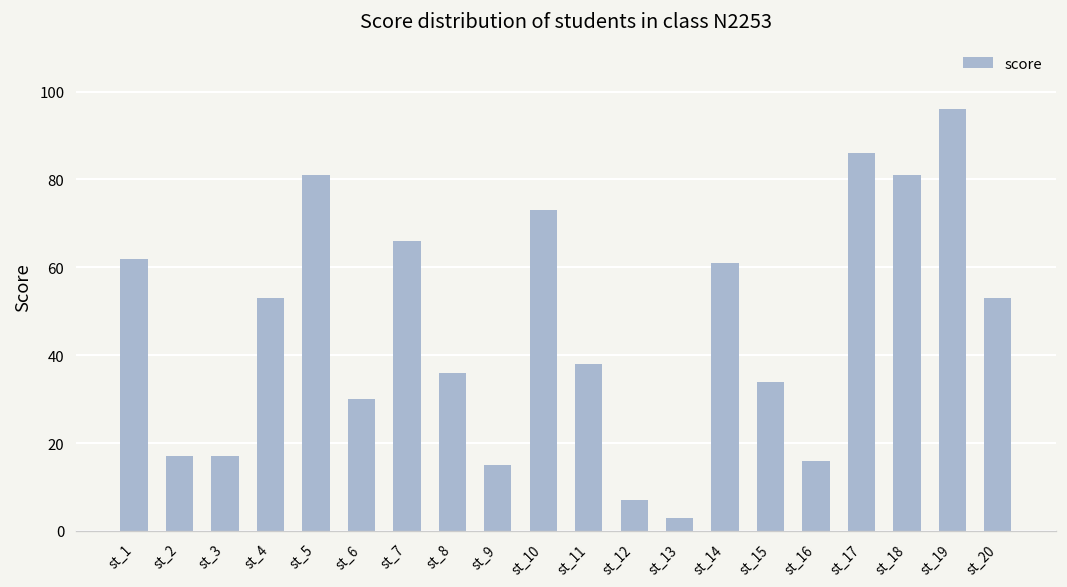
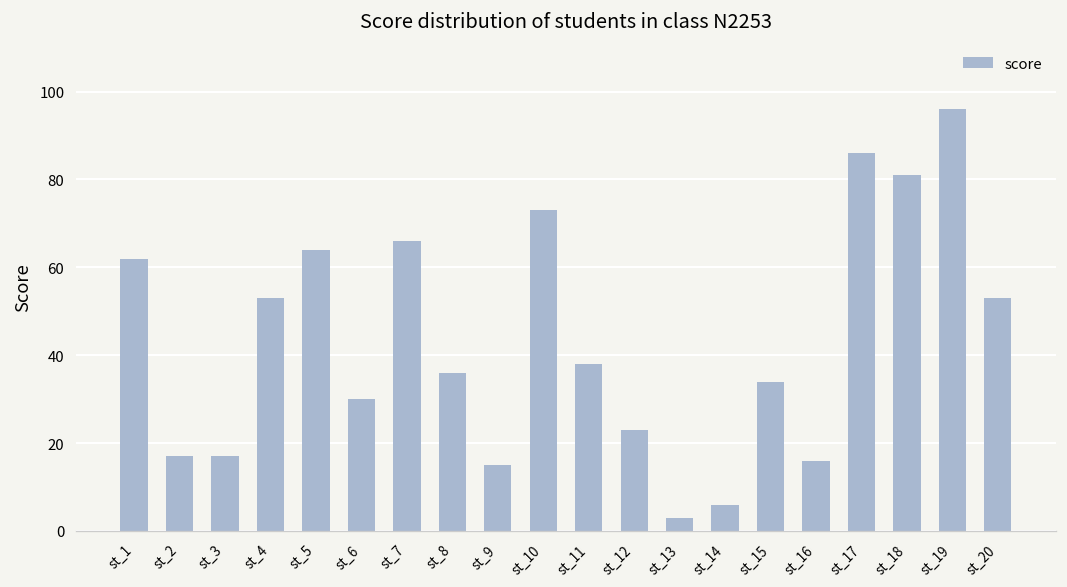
st_5: 81 -> 64
st_12: 7 -> 23
st_14: 61 -> 6
